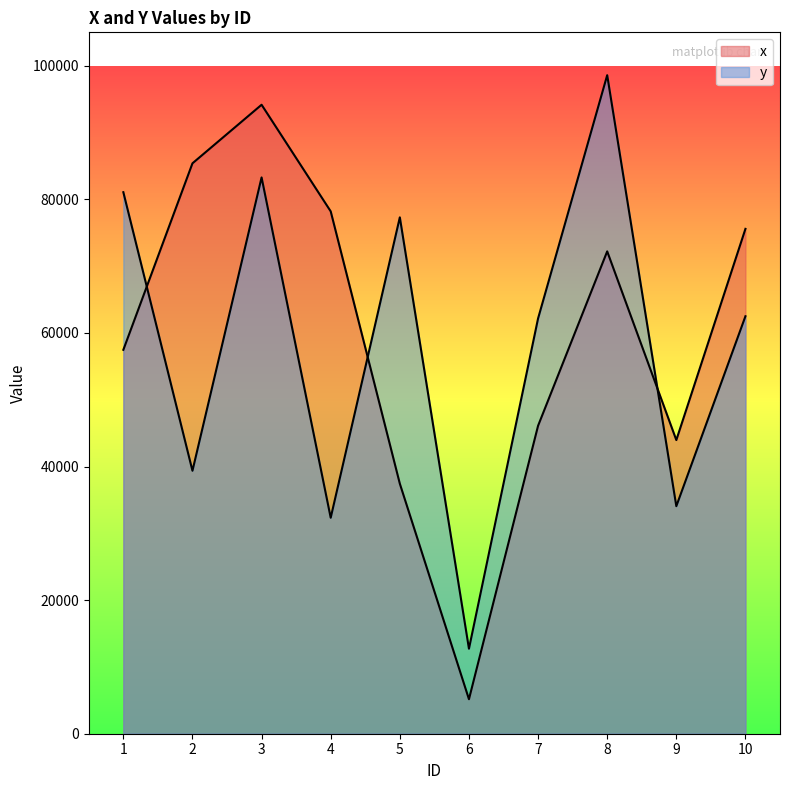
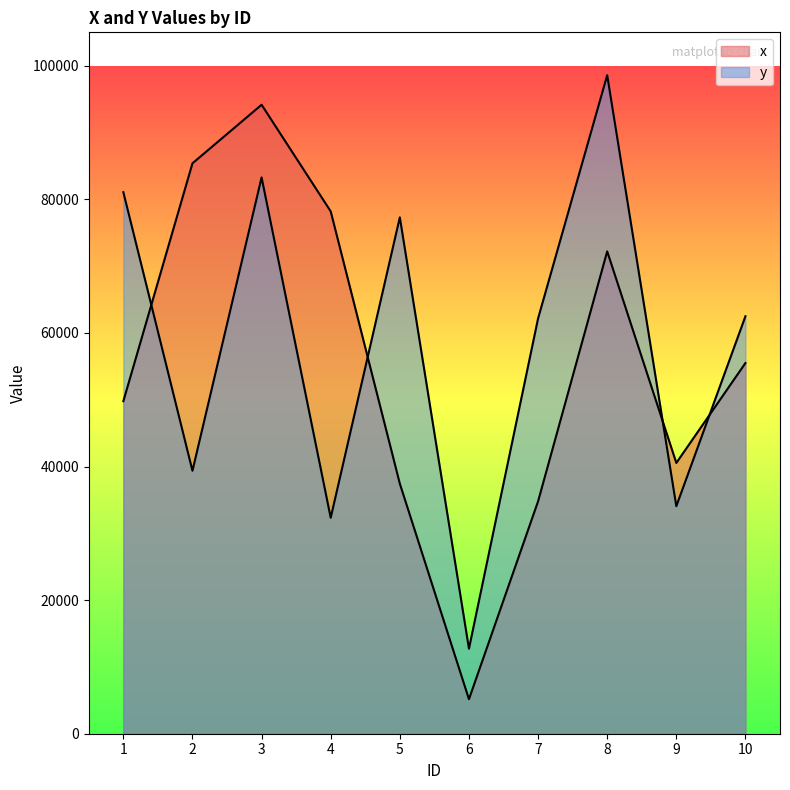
x, 1: 57000 -> 50000
x, 7: 46000 -> 35000
x, 9: 44000 -> 41000
x, 10: 76000 -> 55000
